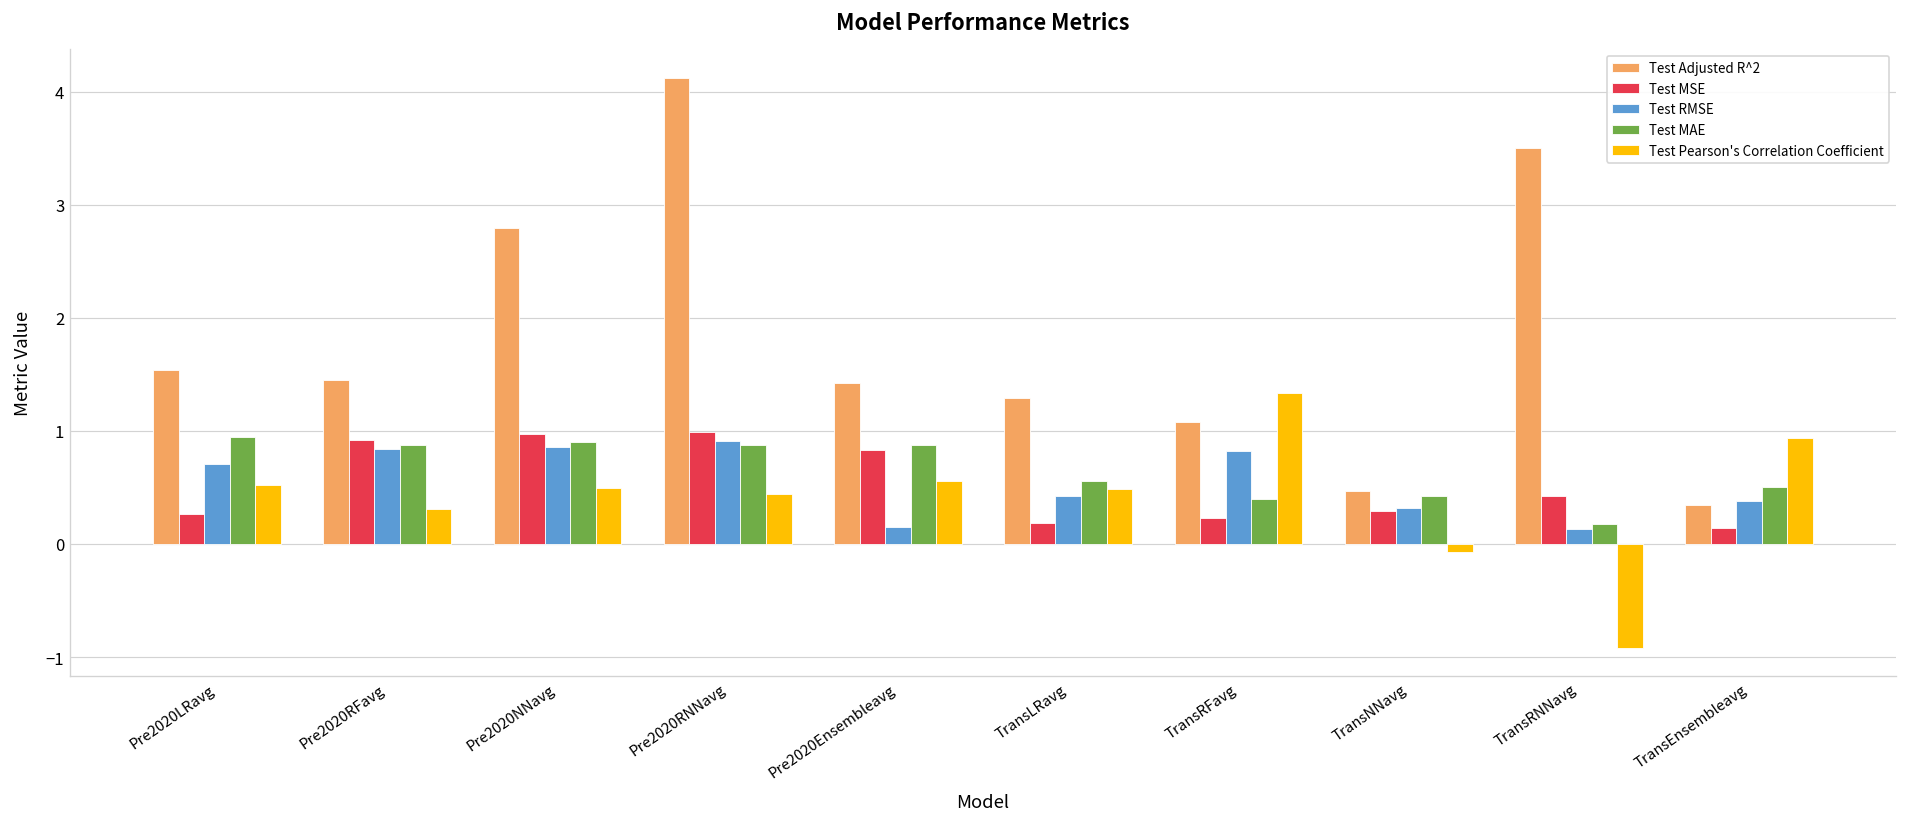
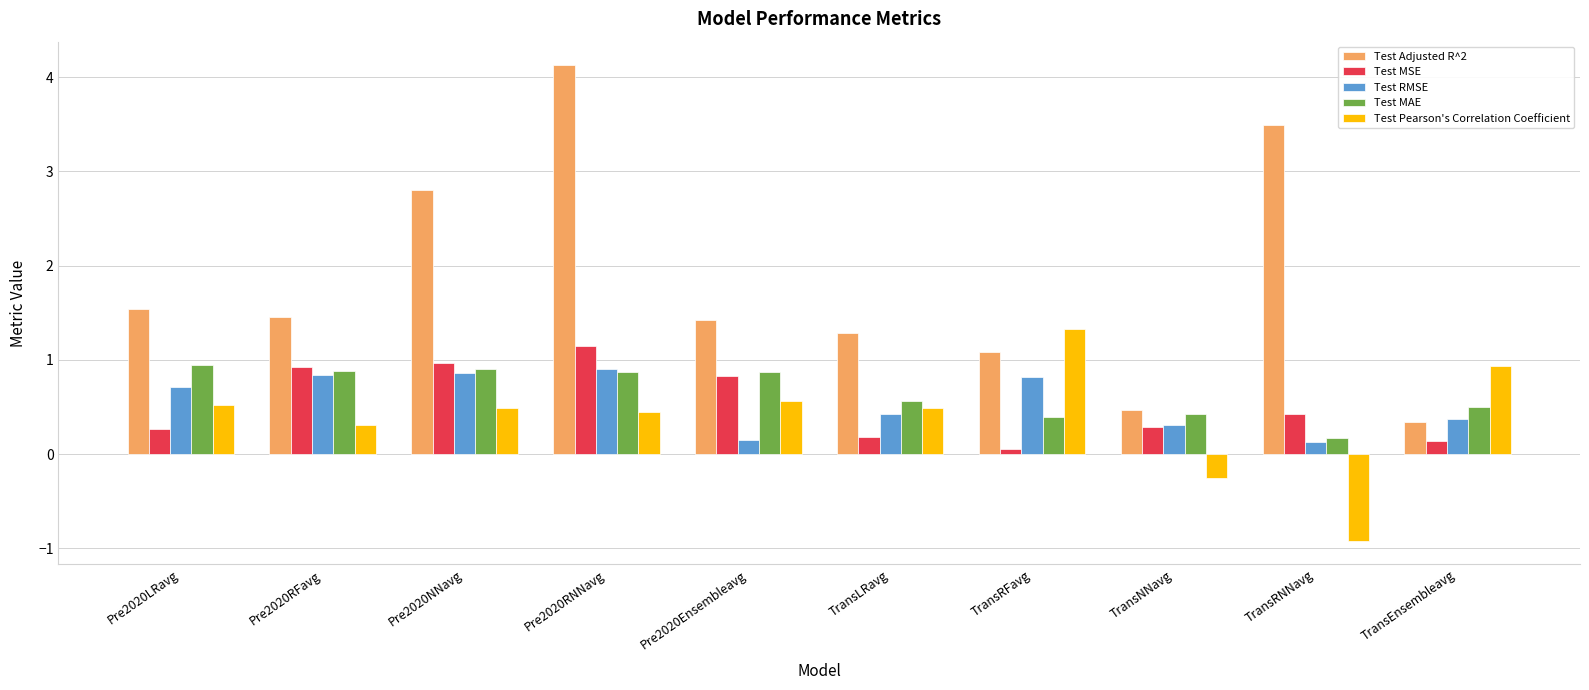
Test MSE, Pre2020RNNavg: 1.0 -> 1.2
Test MSE, TransRFavg: 0.2 -> 0.1
Test Pearson's Correlation Coefficient, TransNNavg: -0.1 -> -0.3
